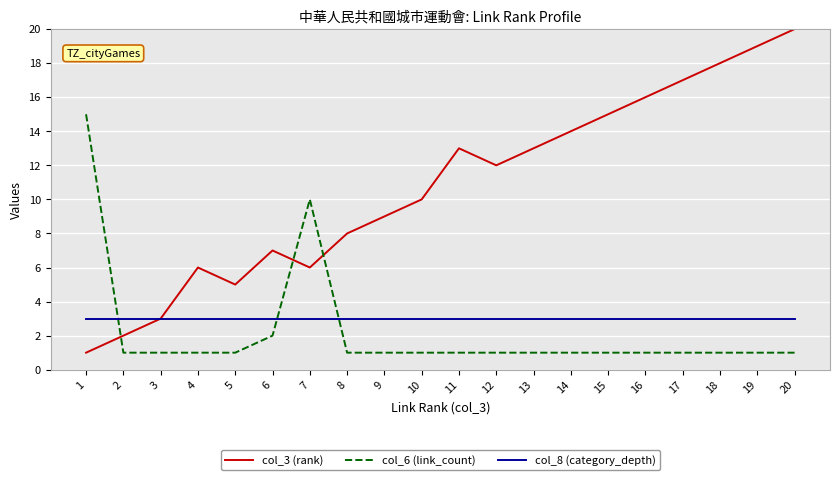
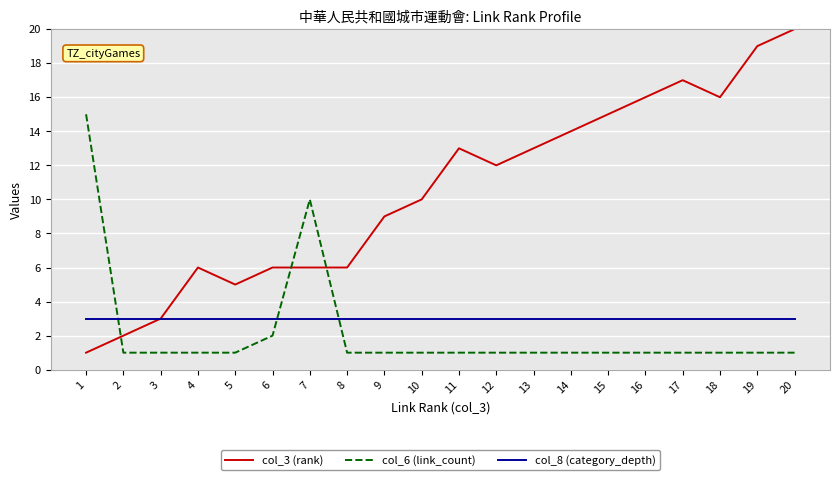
col_3 (rank), 6: 7 -> 6
col_3 (rank), 8: 8 -> 6
col_3 (rank), 18: 18 -> 16
